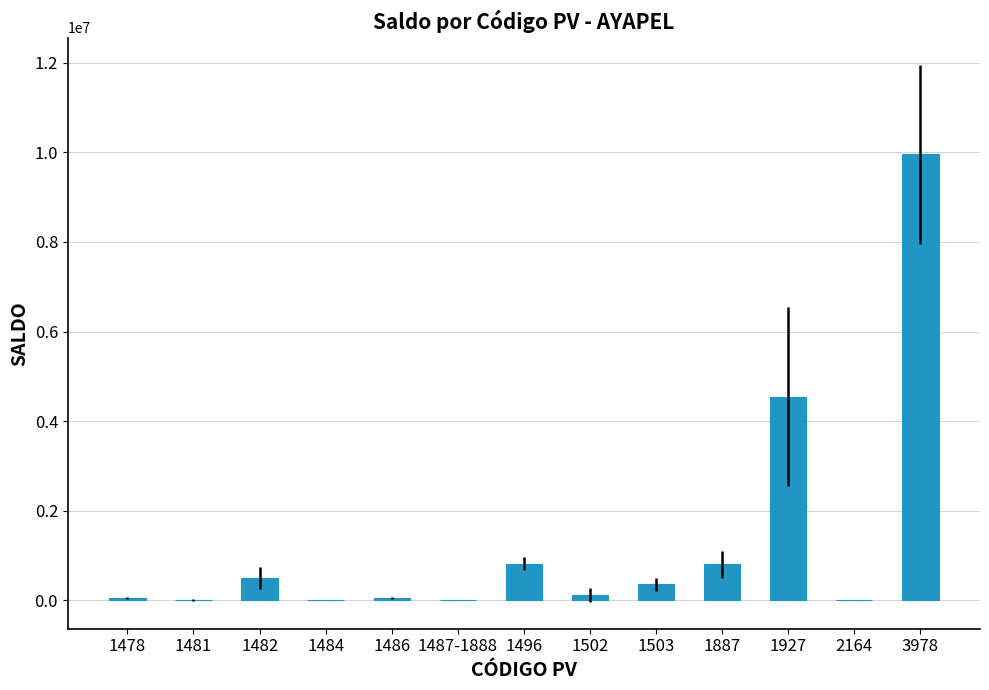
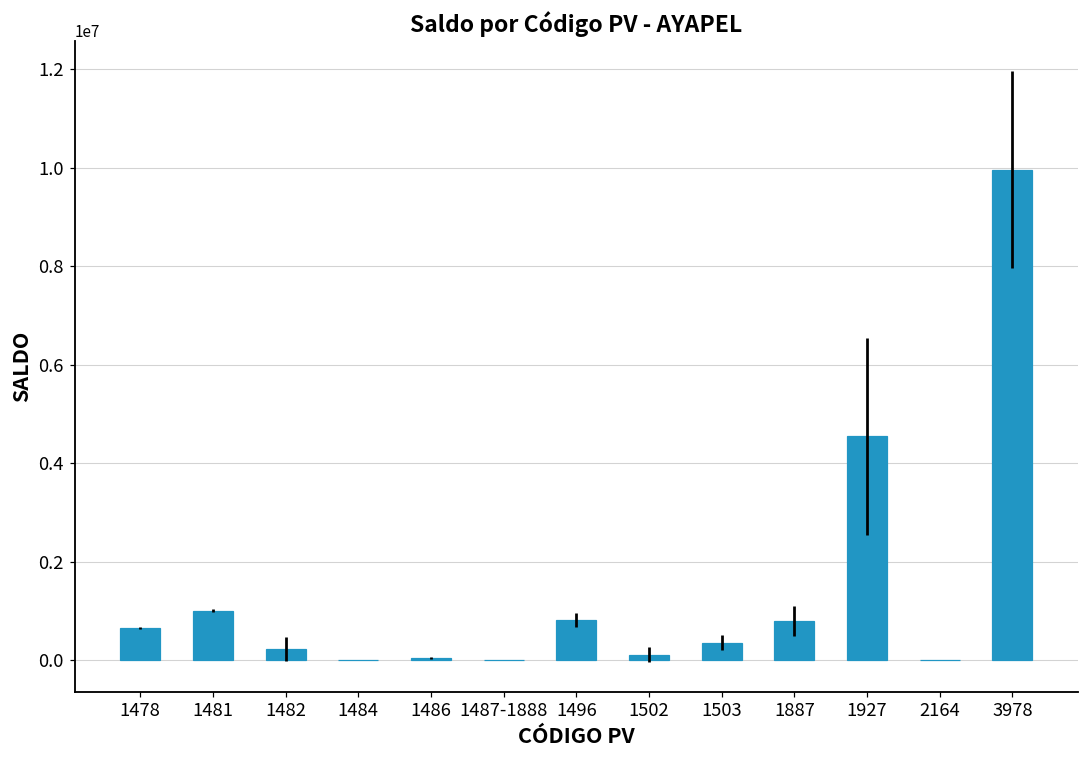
1478: 0 -> 700000
1481: 0 -> 1000000
1482: 500000 -> 200000
